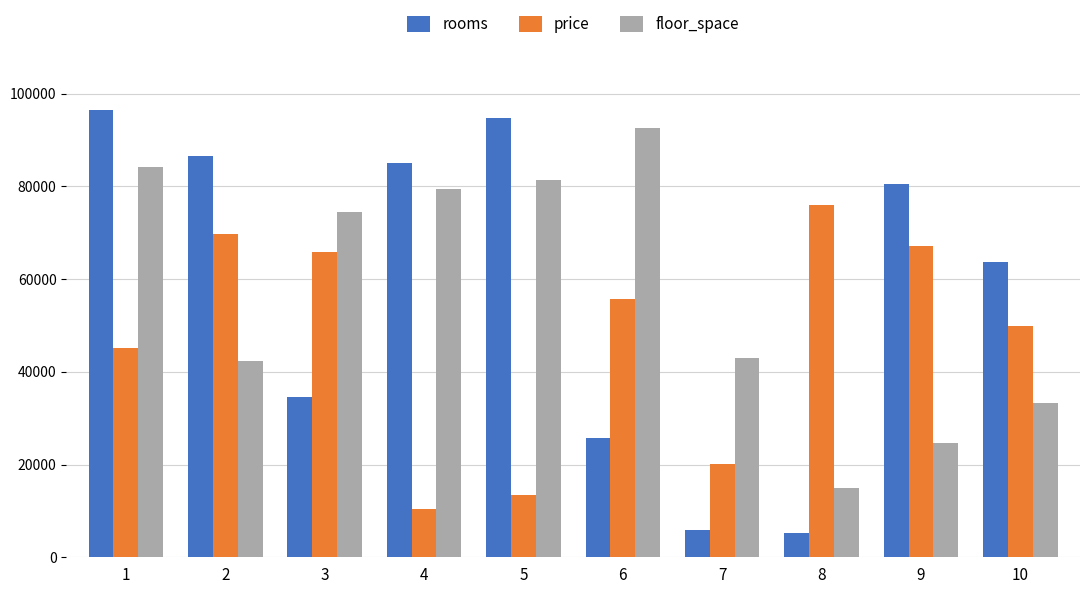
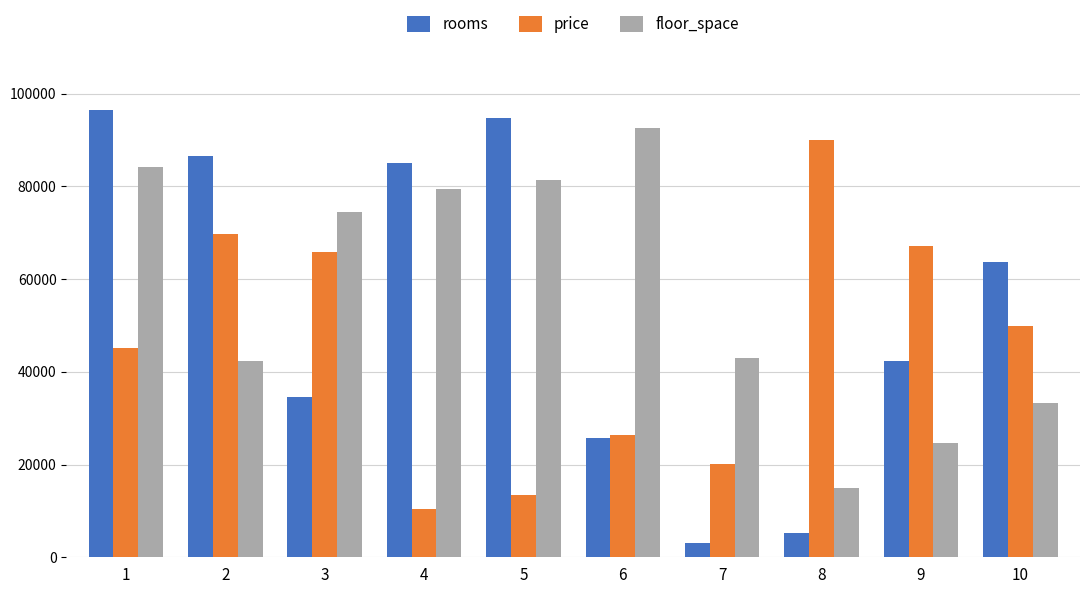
price, 6: 56000 -> 26000
rooms, 7: 6000 -> 3000
price, 8: 76000 -> 90000
rooms, 9: 80000 -> 42000
